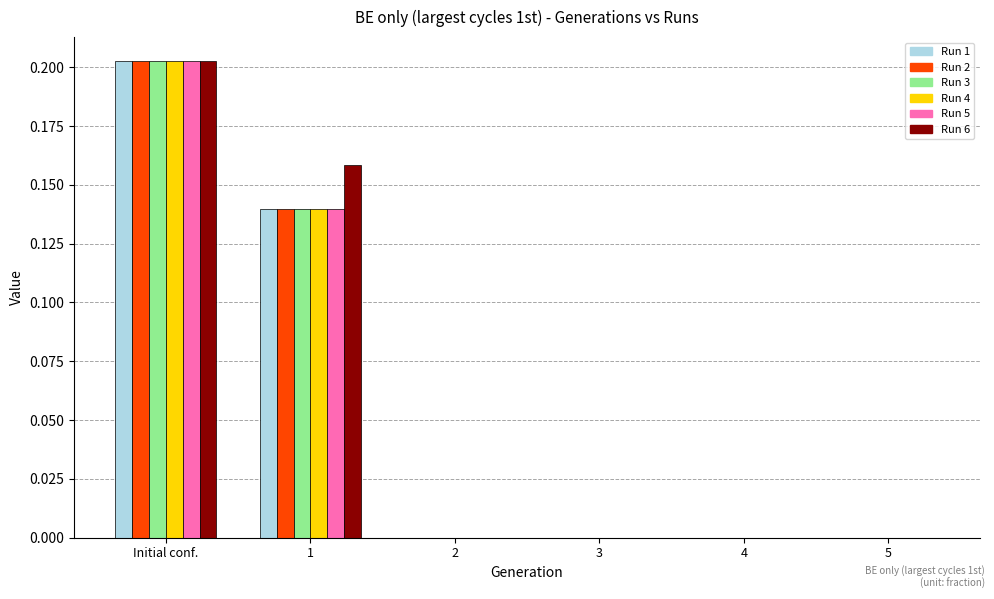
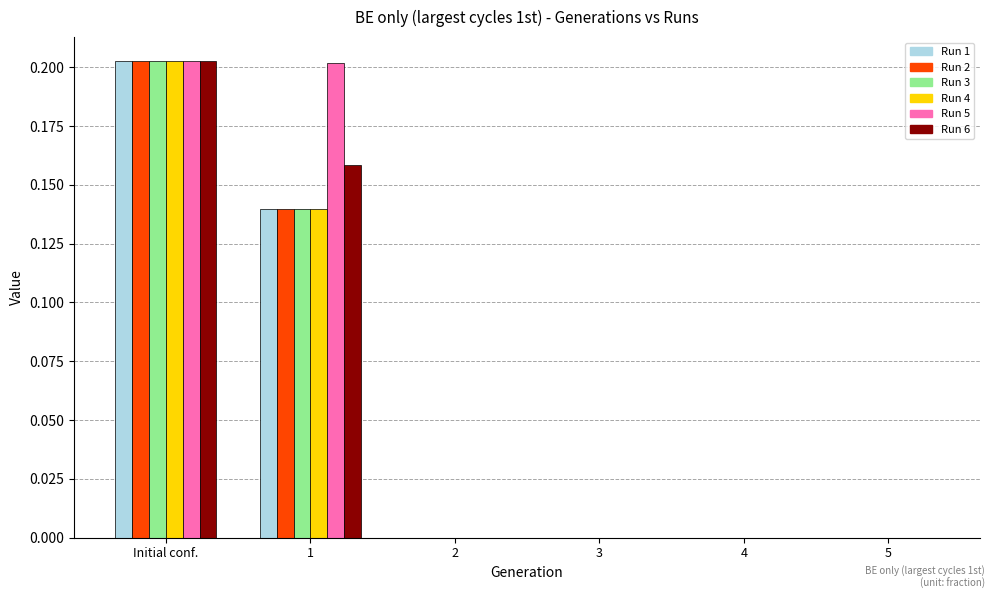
Run 5, 1: 0.140 -> 0.202
